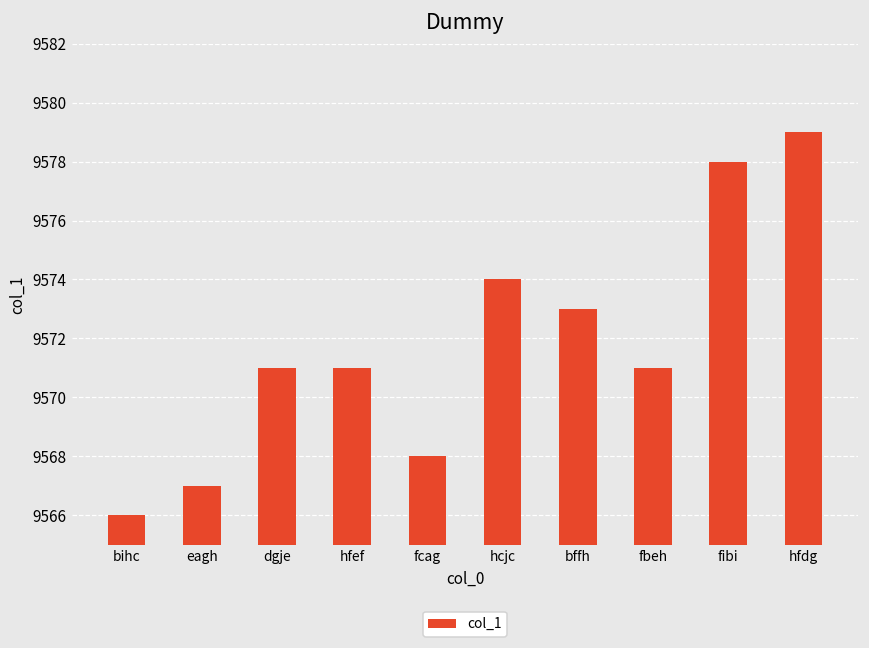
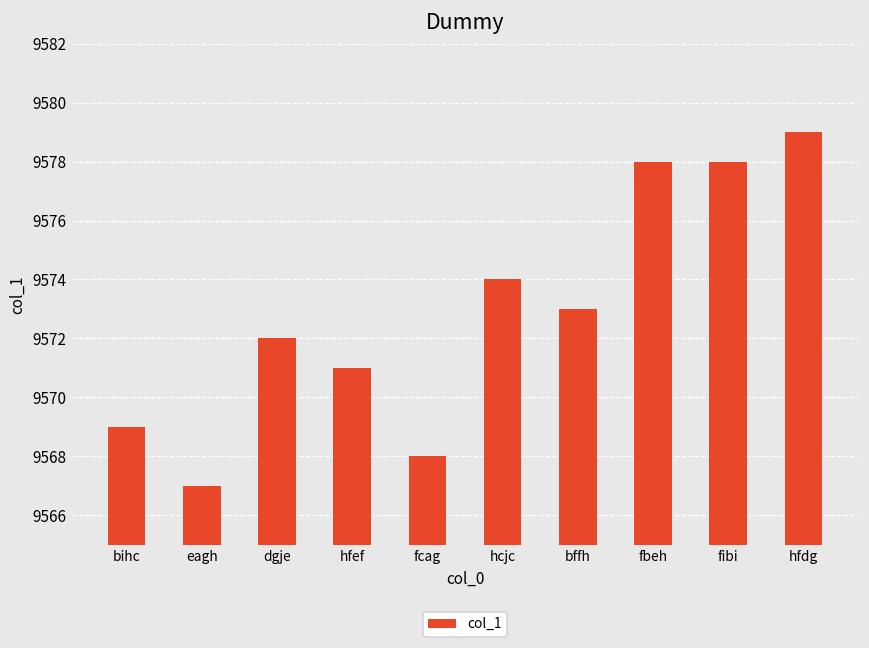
bihc: 9566 -> 9569
dgje: 9571 -> 9572
fbeh: 9571 -> 9578
